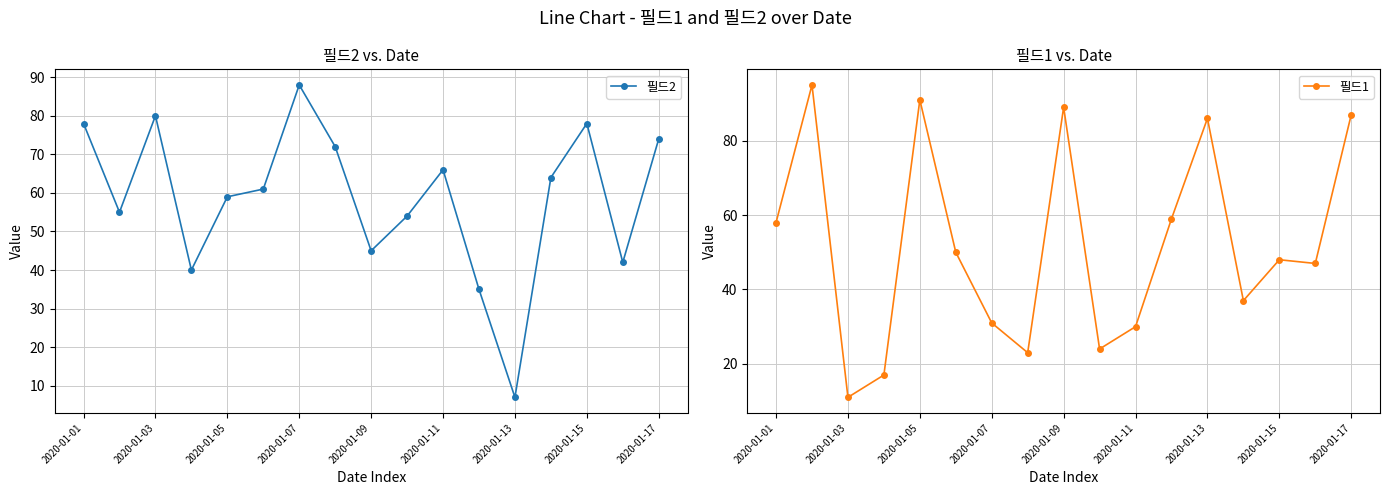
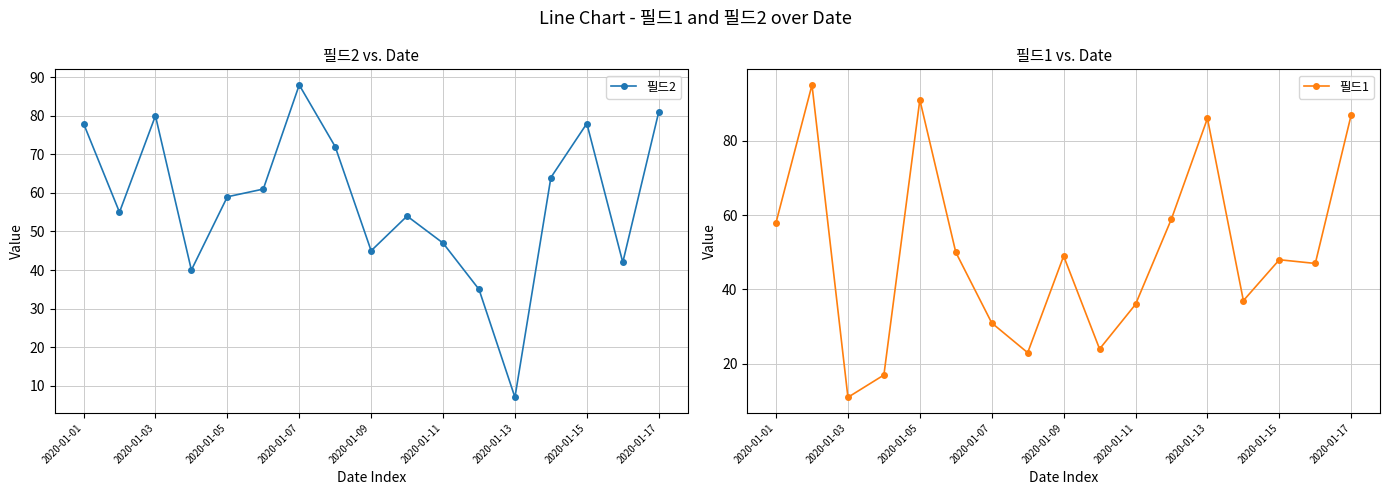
필드2 vs. Date, 2020-01-11: 66 -> 47
필드2 vs. Date, 2020-01-17: 74 -> 81
필드1 vs. Date, 2020-01-09: 89 -> 49
필드1 vs. Date, 2020-01-11: 30 -> 36
